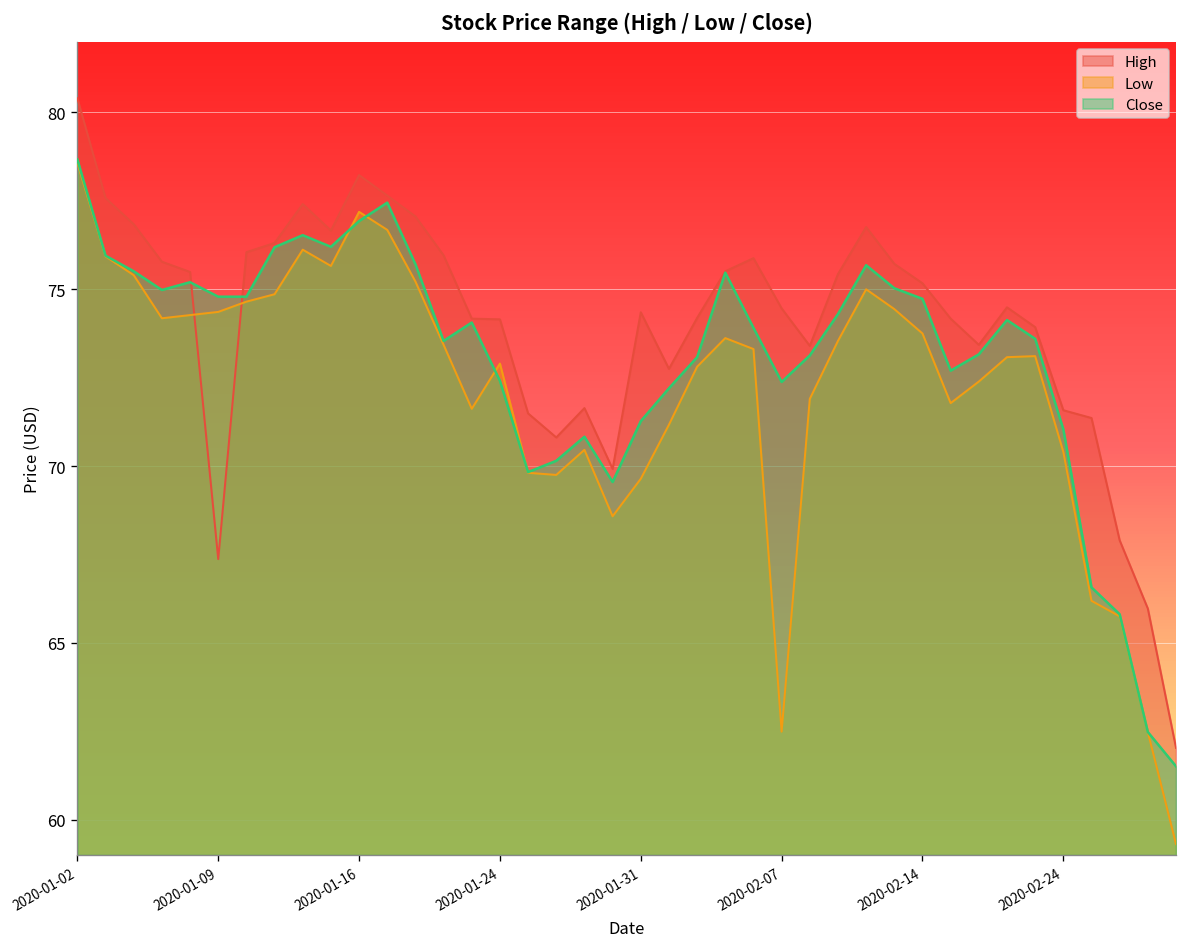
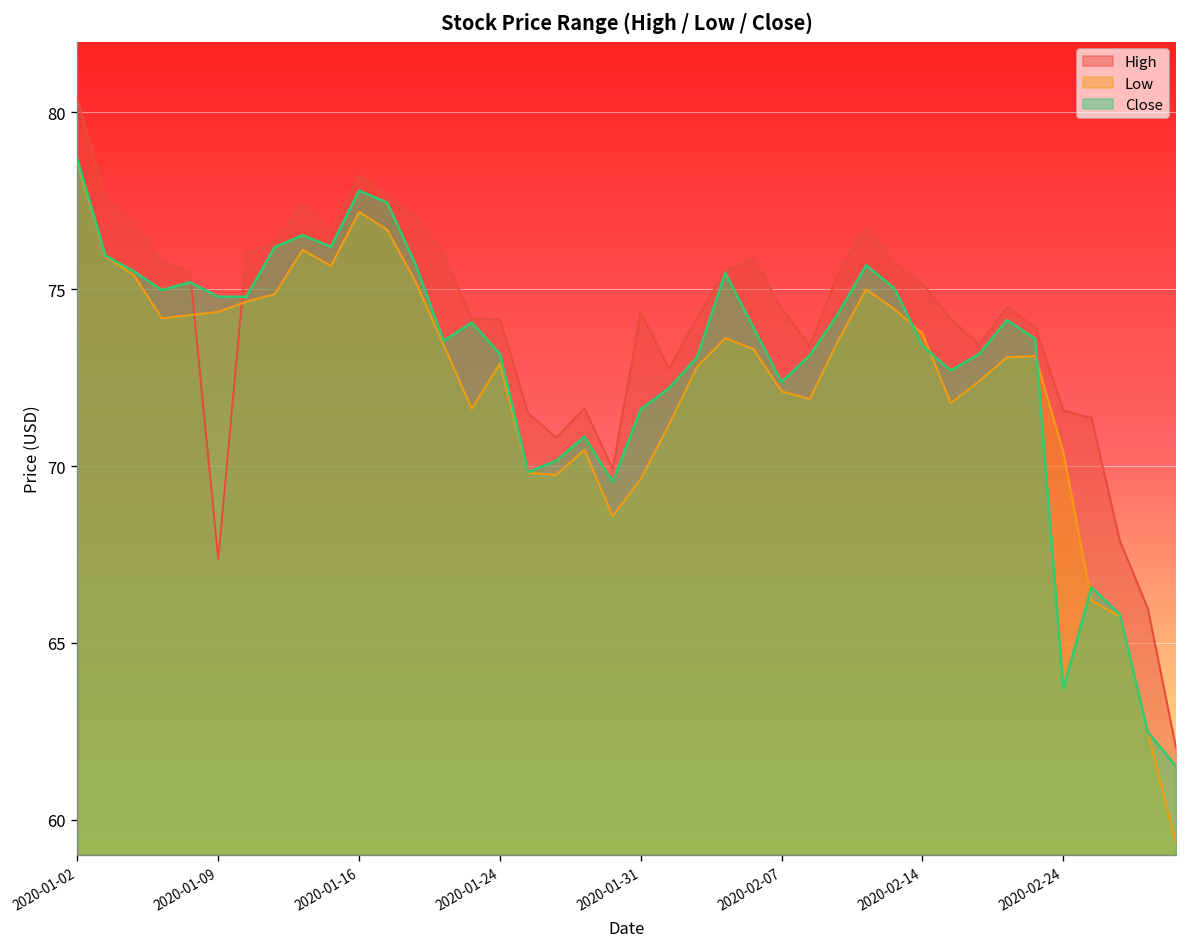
Close, 2020-01-16: 76.9 -> 77.8
Close, 2020-01-24: 72.4 -> 73.2
Close, 2020-01-31: 71.3 -> 71.6
Low, 2020-02-07: 62.5 -> 72.1
Close, 2020-02-14: 74.7 -> 73.4
Close, 2020-02-24: 71.0 -> 63.7
